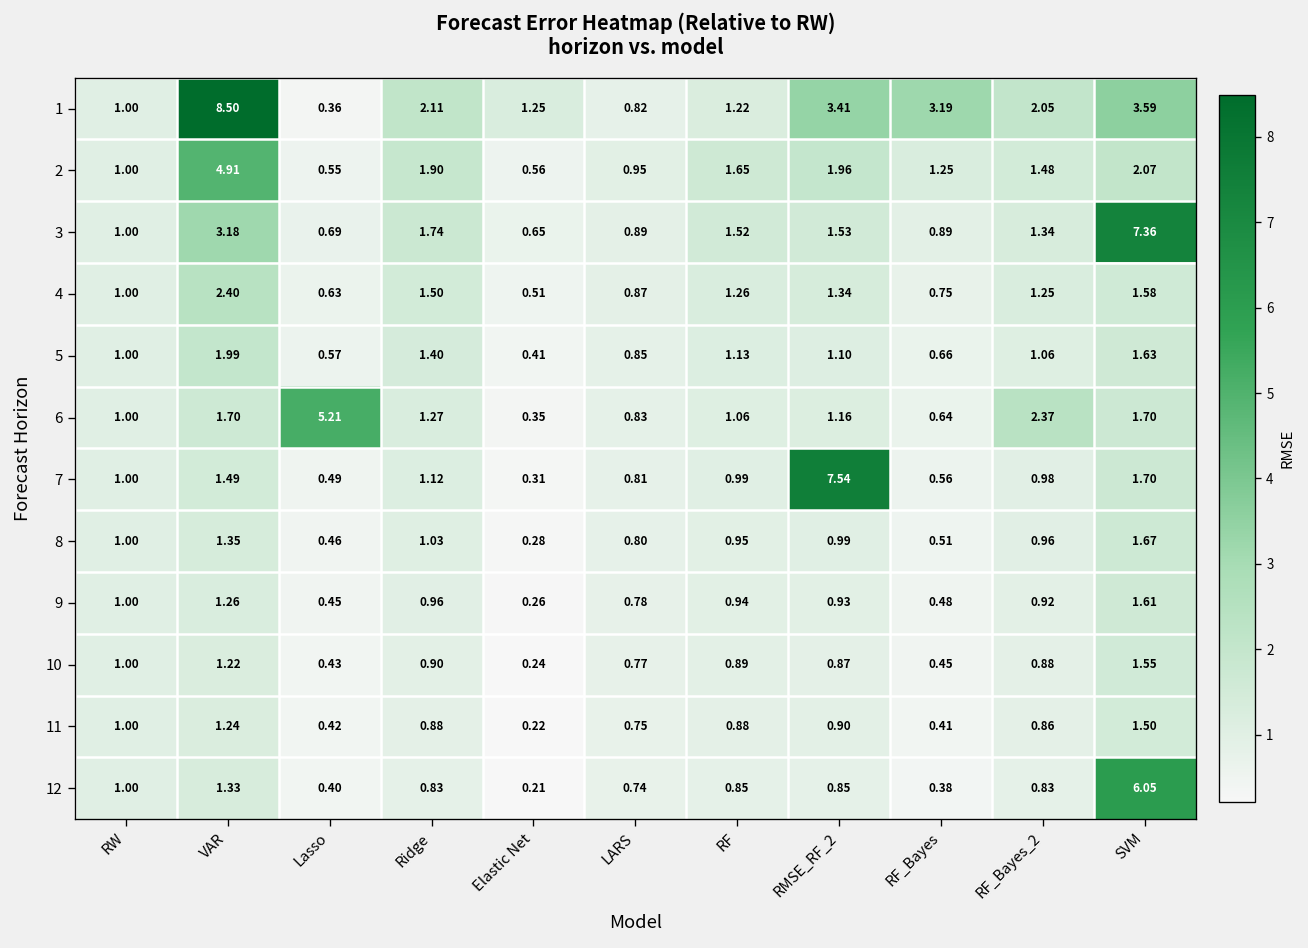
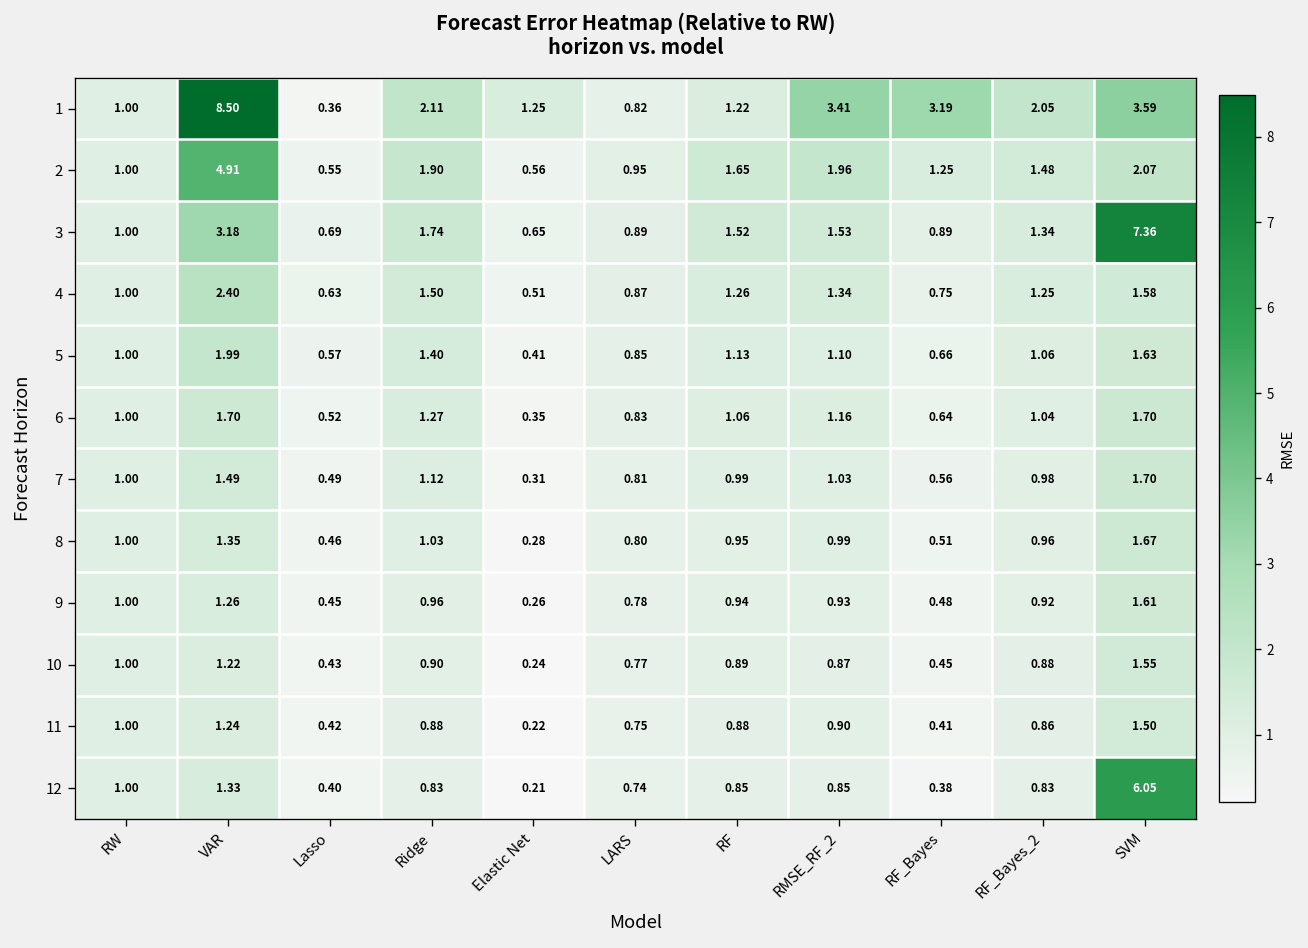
6, Lasso: 5.21 -> 0.52
6, RF_Bayes_2: 2.37 -> 1.04
7, RMSE_RF_2: 7.54 -> 1.03
